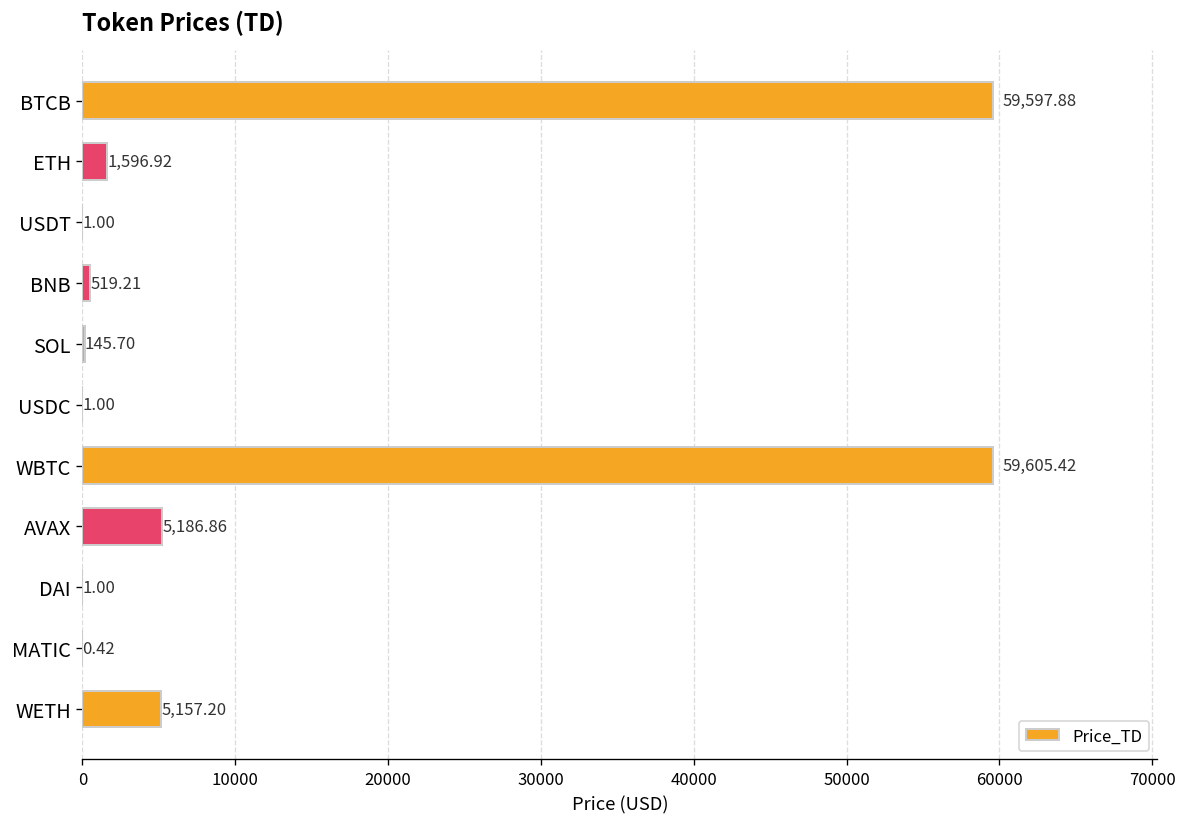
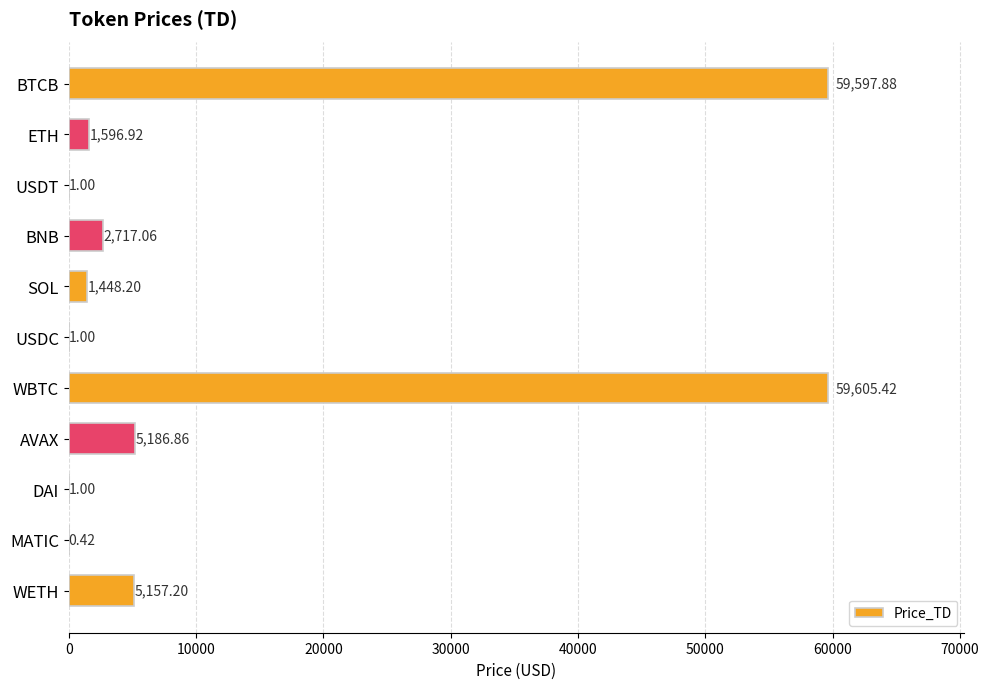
BNB: 519.21 -> 2,717.06
SOL: 145.70 -> 1,448.20
